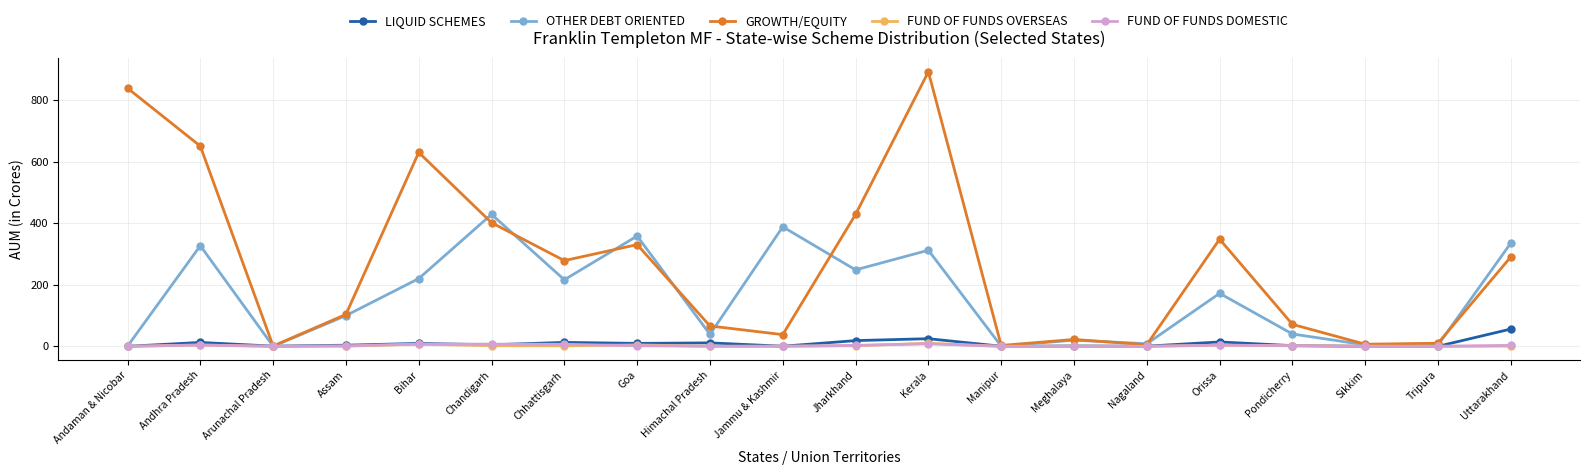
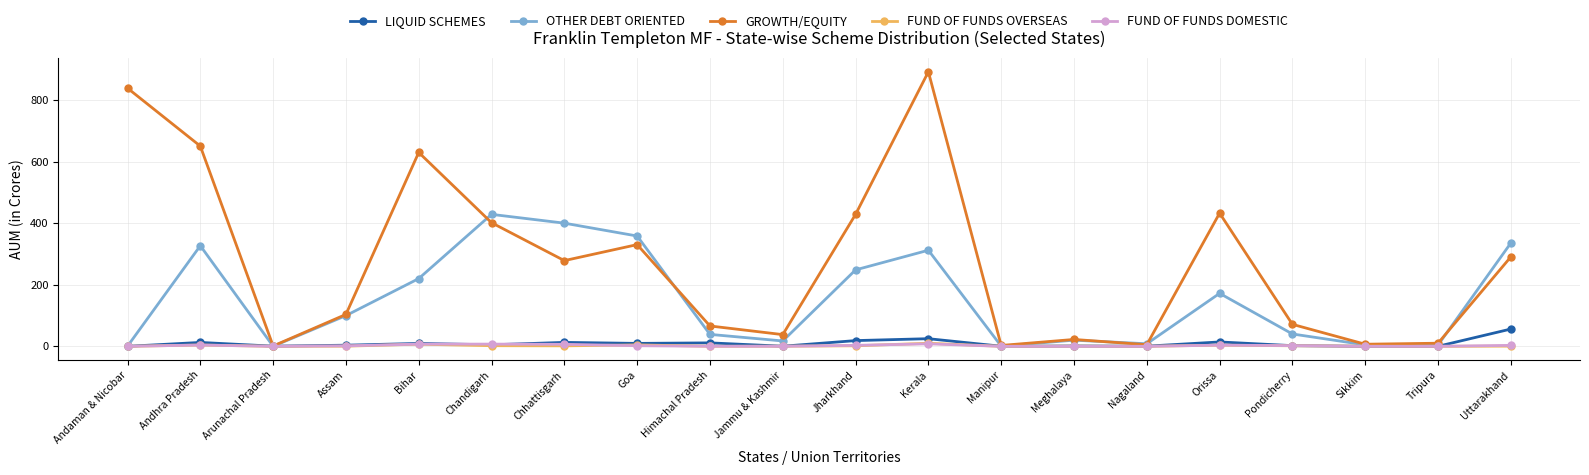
OTHER DEBT ORIENTED, Chhattisgarh: 220 -> 400
OTHER DEBT ORIENTED, Jammu & Kashmir: 390 -> 20
GROWTH/EQUITY, Orissa: 350 -> 430
